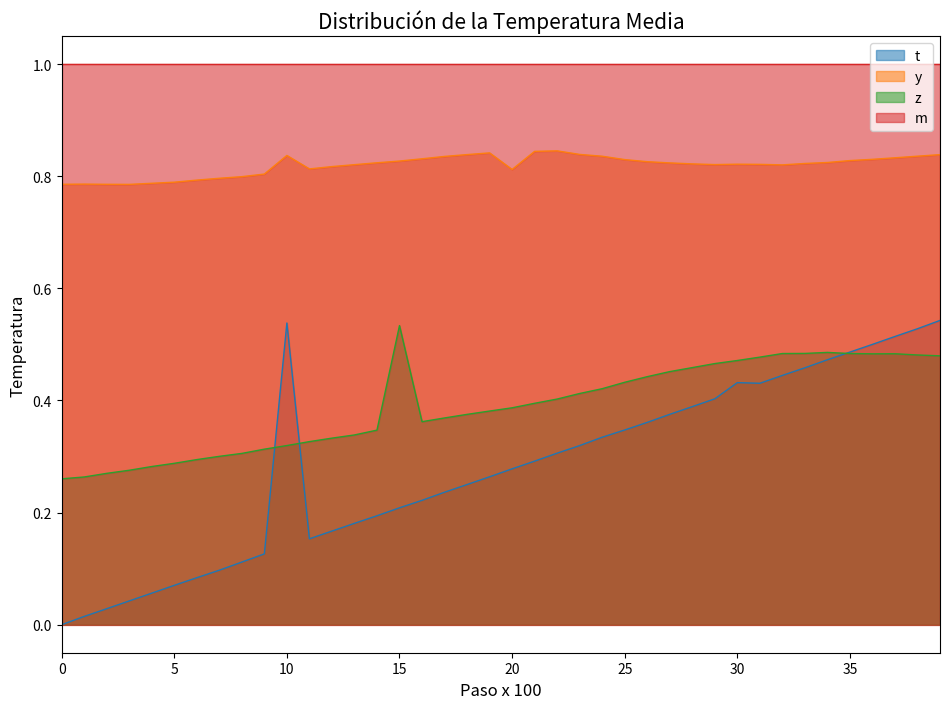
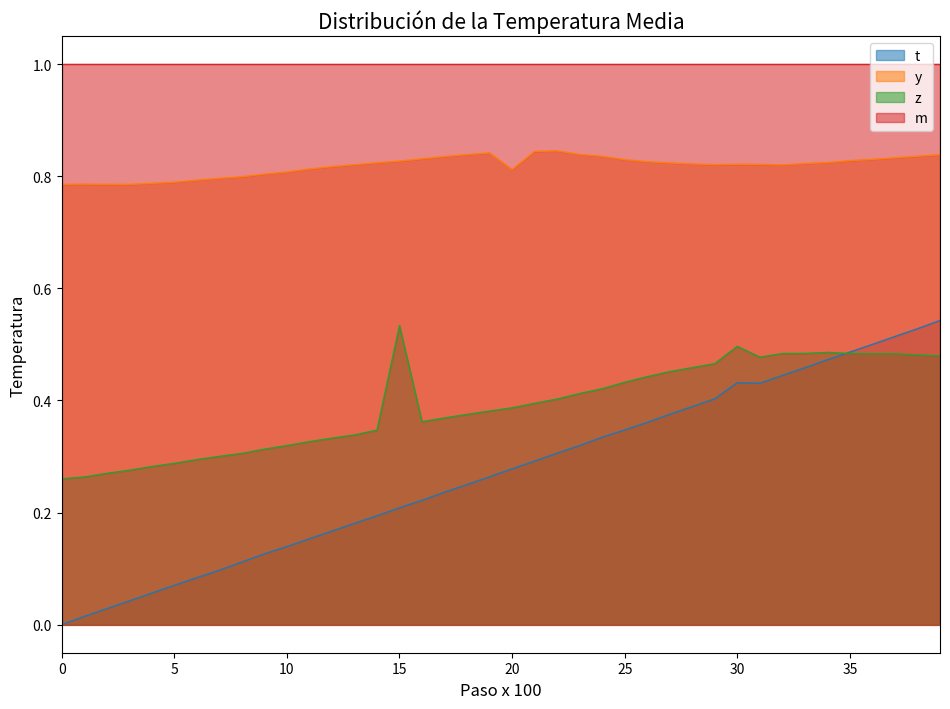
t, 10: 0.54 -> 0.14
y, 10: 0.84 -> 0.81
z, 30: 0.47 -> 0.50
